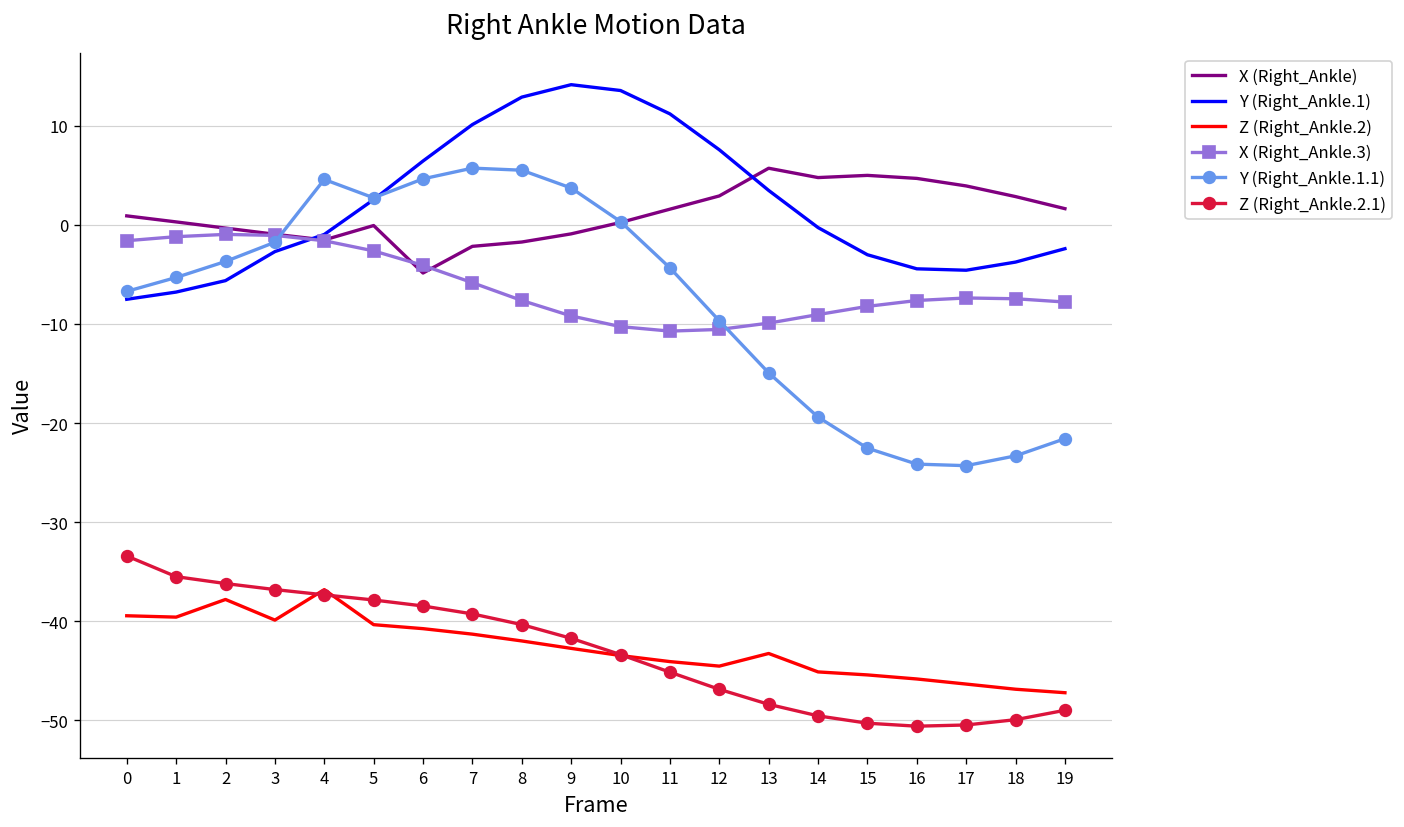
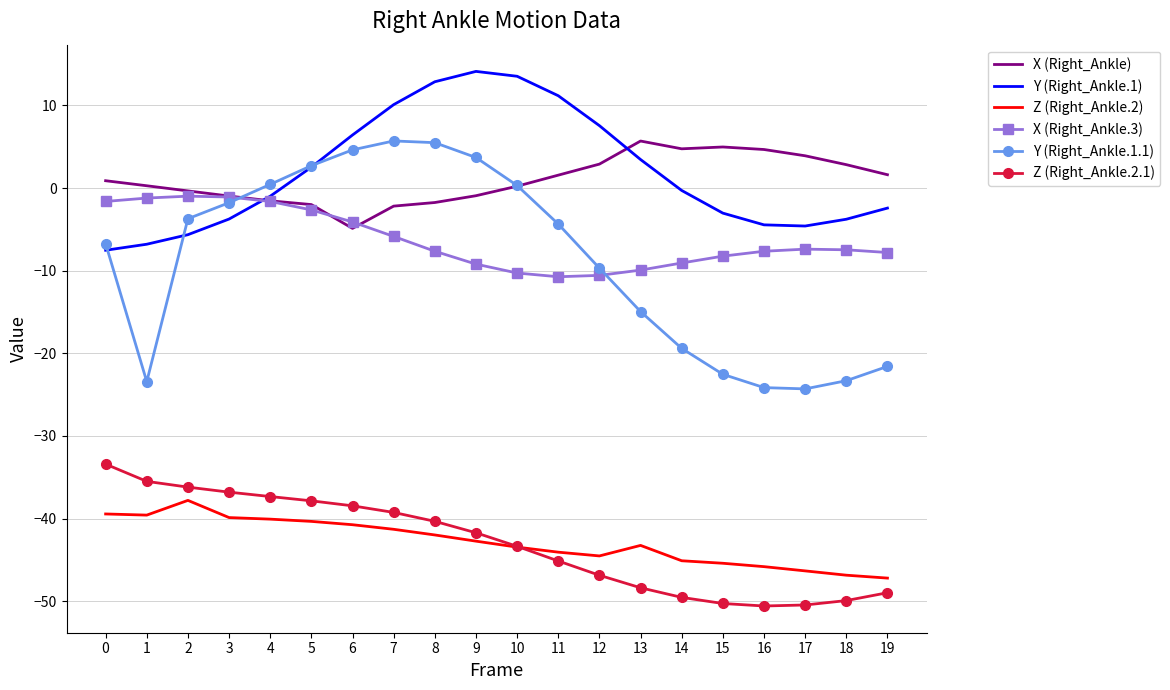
Y (Right_Ankle.1.1), 1: -5 -> -23
Y (Right_Ankle.1), 3: -3 -> -4
Z (Right_Ankle.2), 4: -37 -> -40
Y (Right_Ankle.1.1), 4: 5 -> 0
X (Right_Ankle), 5: 0 -> -2
